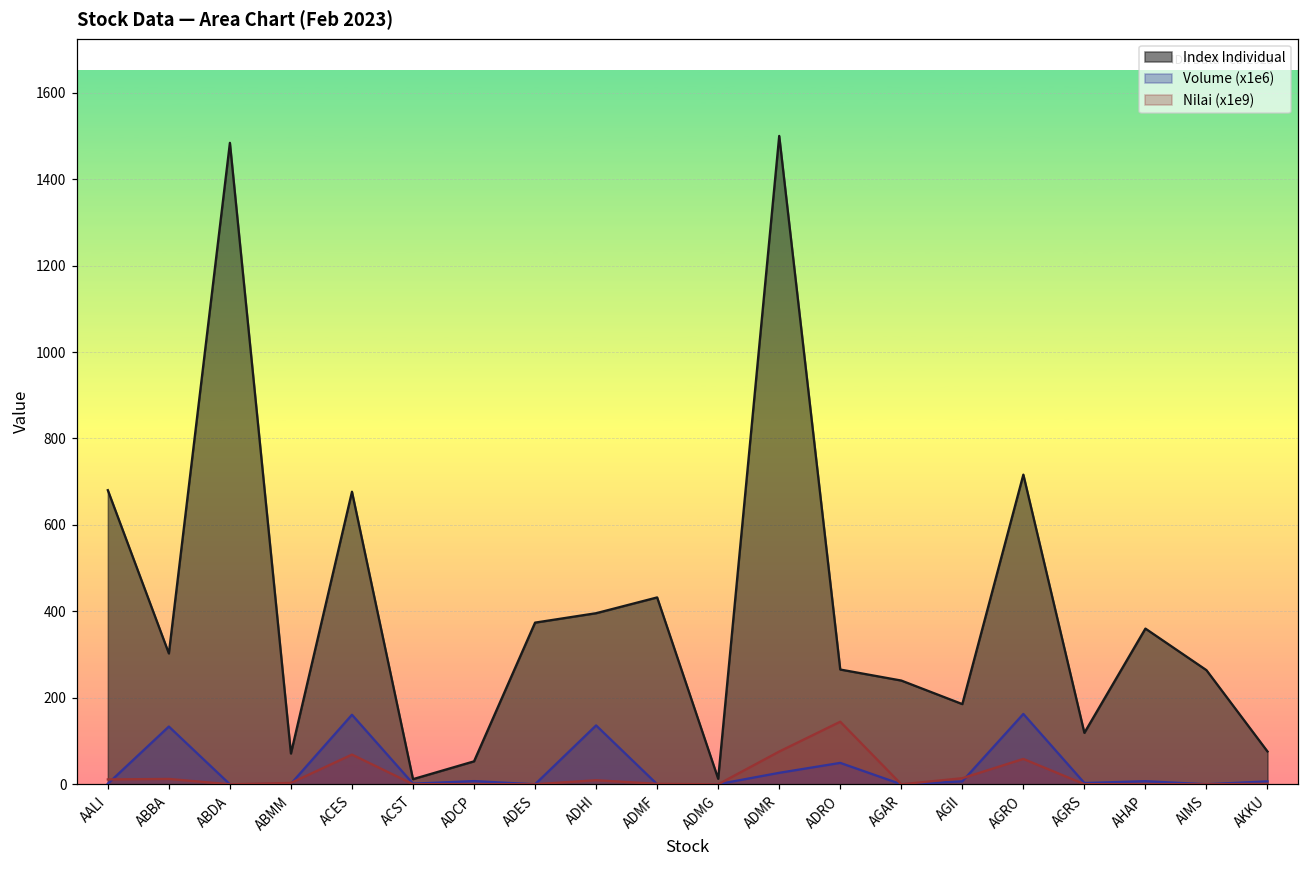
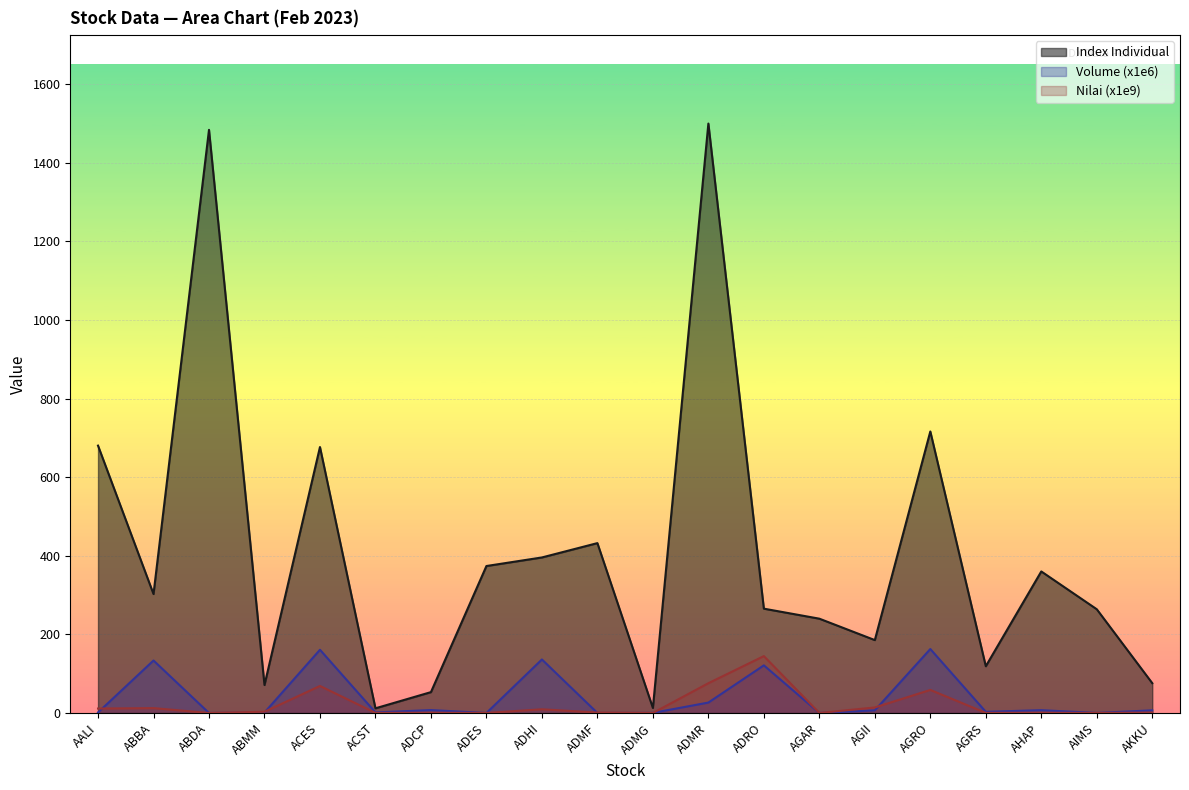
Volume (x1e6), ADRO: 50 -> 120
